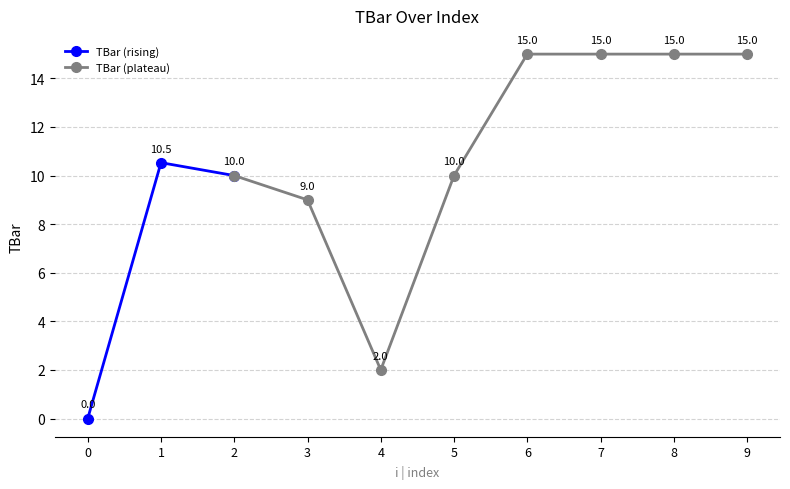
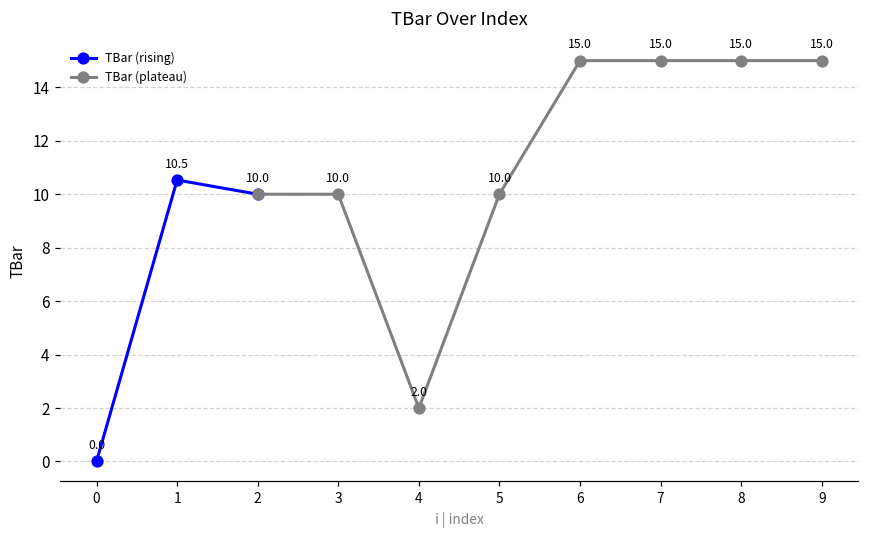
TBar (plateau), 3: 9.0 -> 10.0
